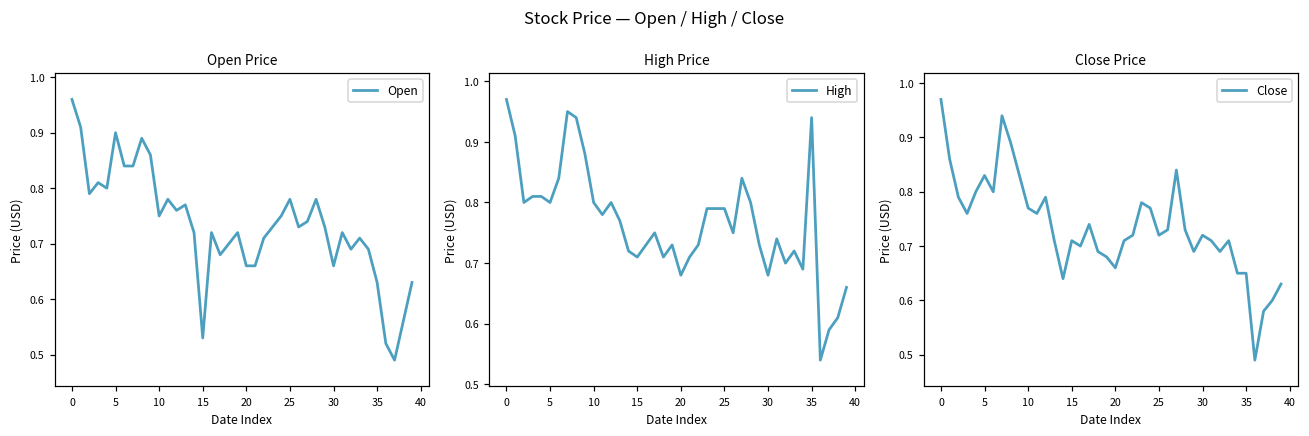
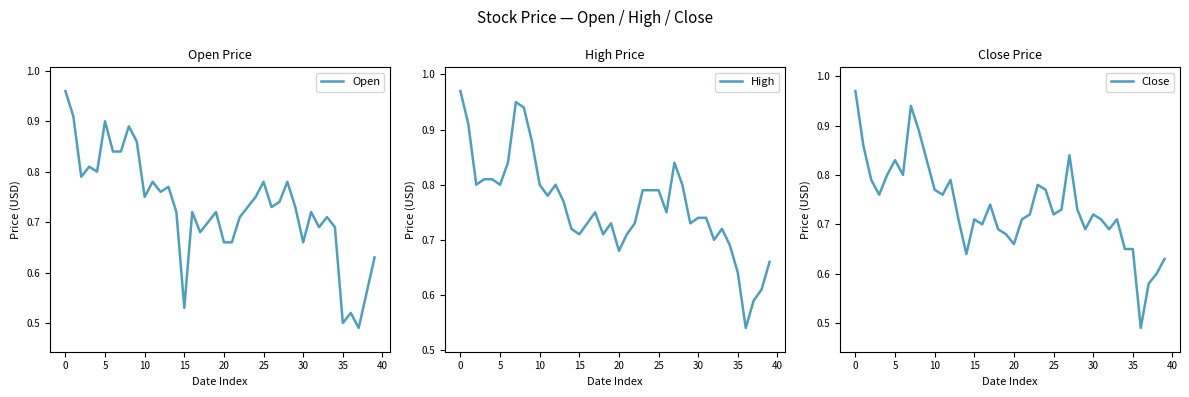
Open Price, 35: 0.63 -> 0.50
High Price, 30: 0.68 -> 0.74
High Price, 35: 0.94 -> 0.64
